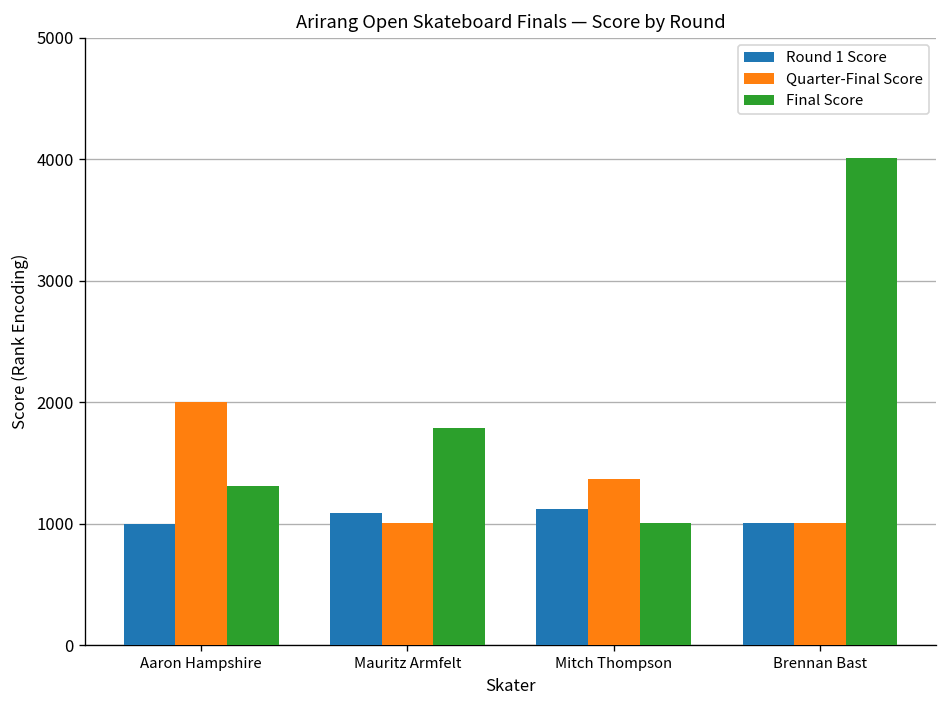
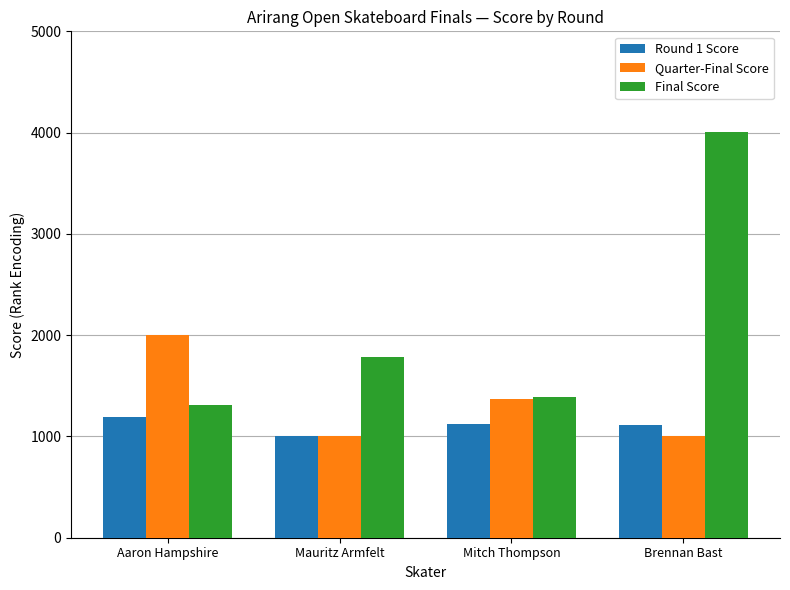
Round 1 Score, Aaron Hampshire: 1000 -> 1190
Round 1 Score, Mauritz Armfelt: 1090 -> 1000
Final Score, Mitch Thompson: 1000 -> 1390
Round 1 Score, Brennan Bast: 1010 -> 1110
